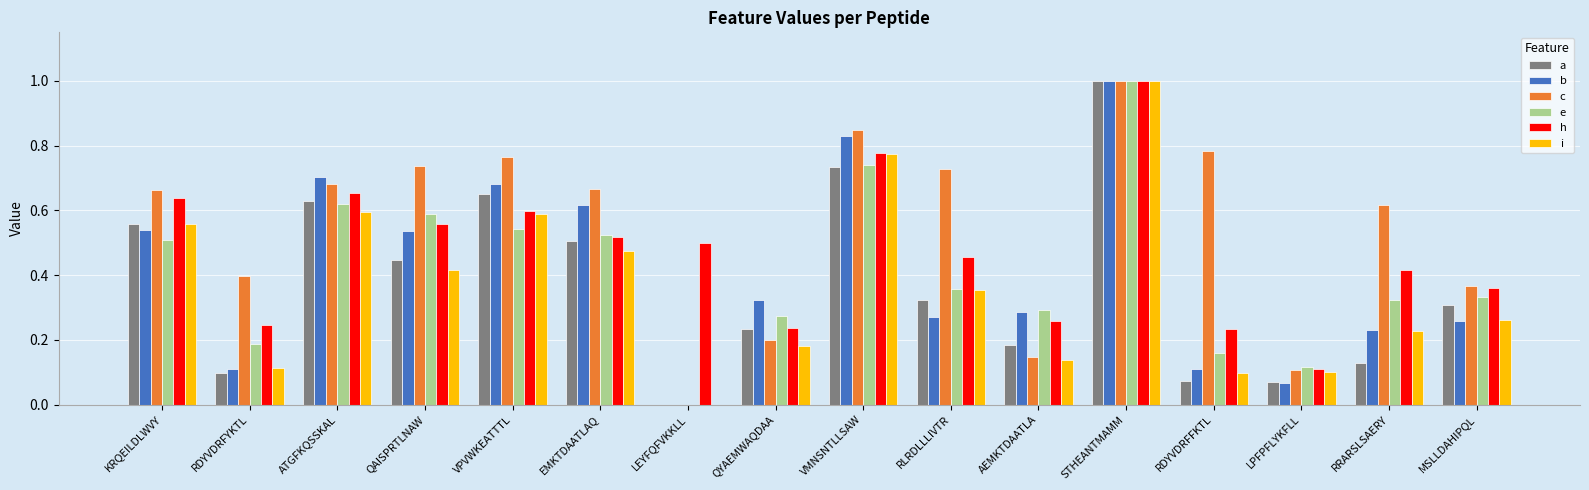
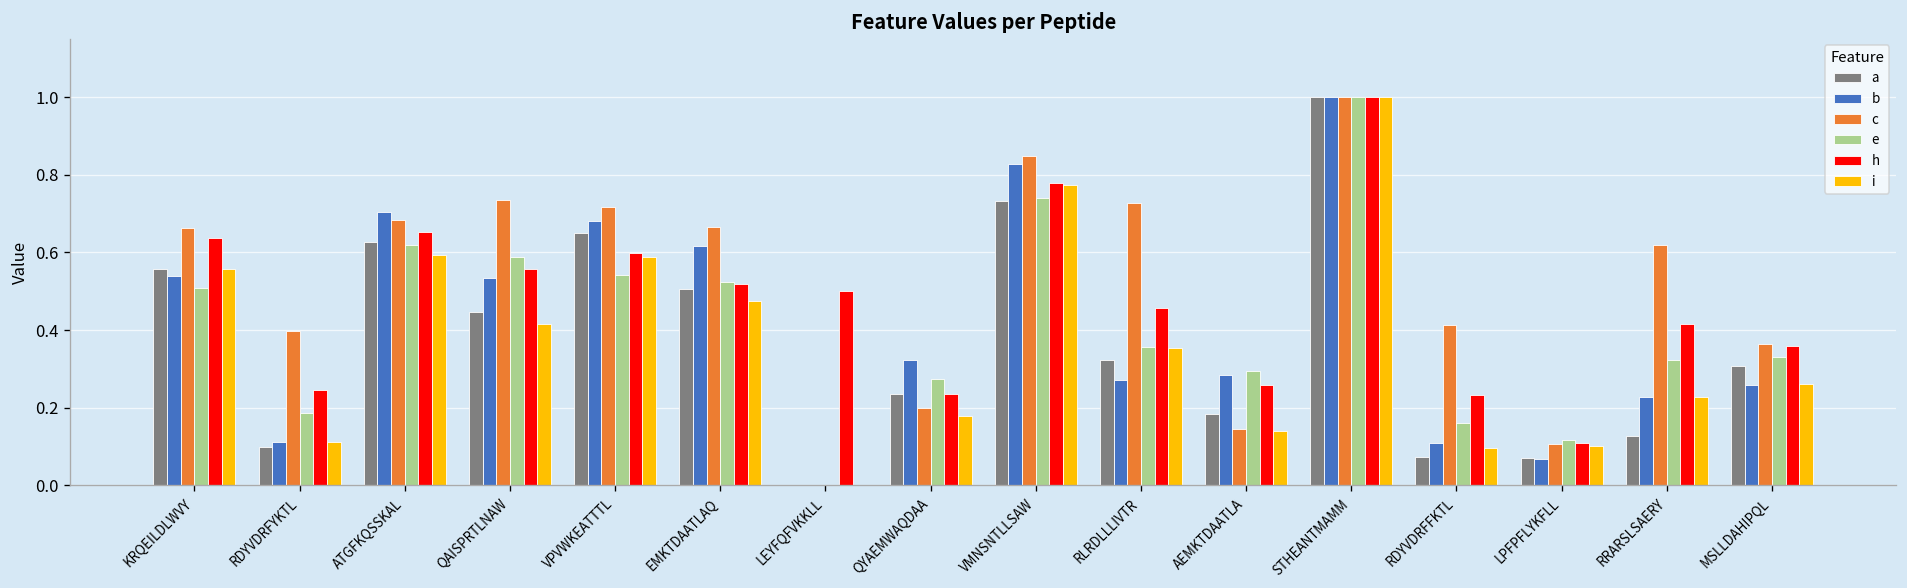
c, VPVWKEATTTL: 0.76 -> 0.72
c, RDYVDRFFKTL: 0.78 -> 0.41
